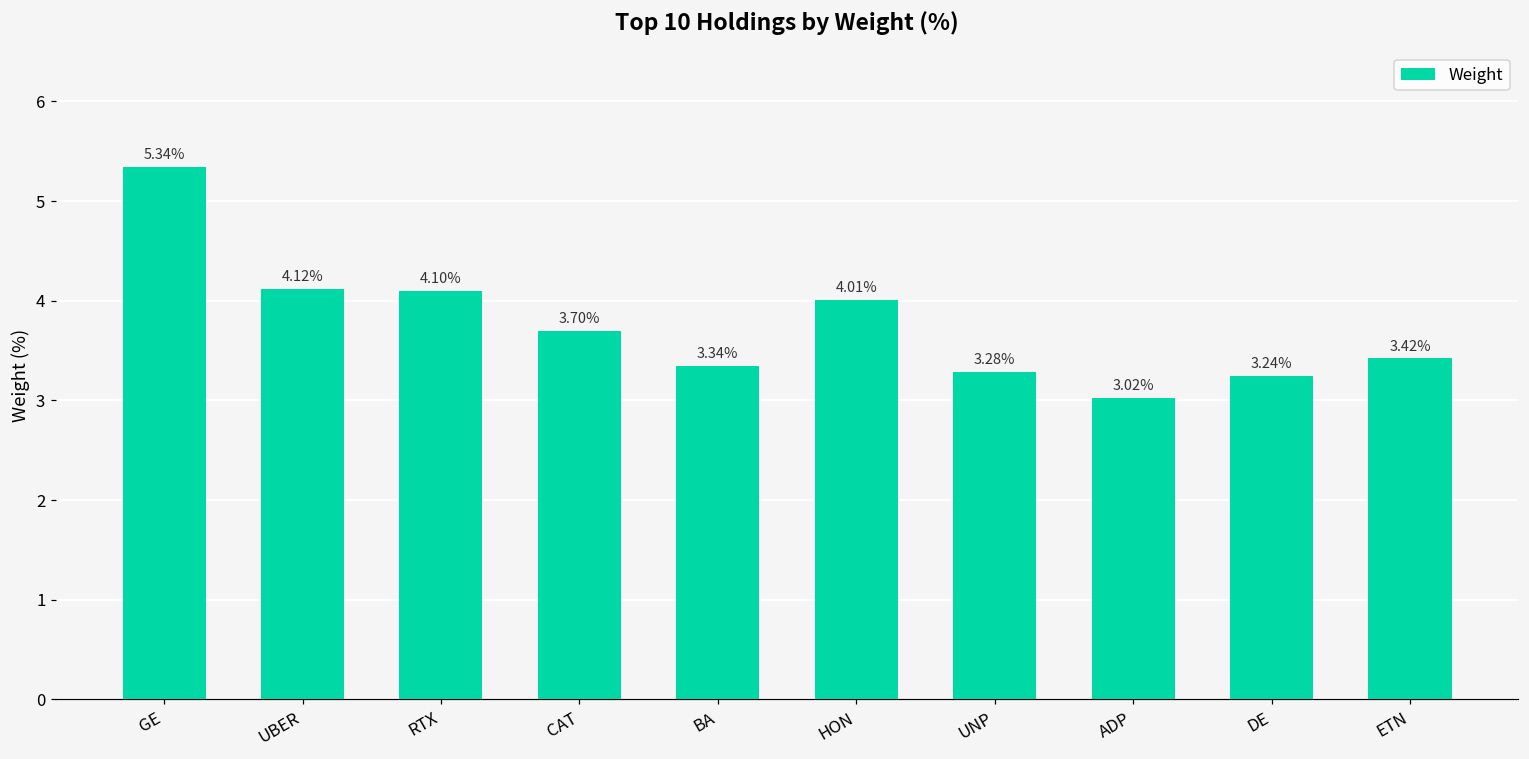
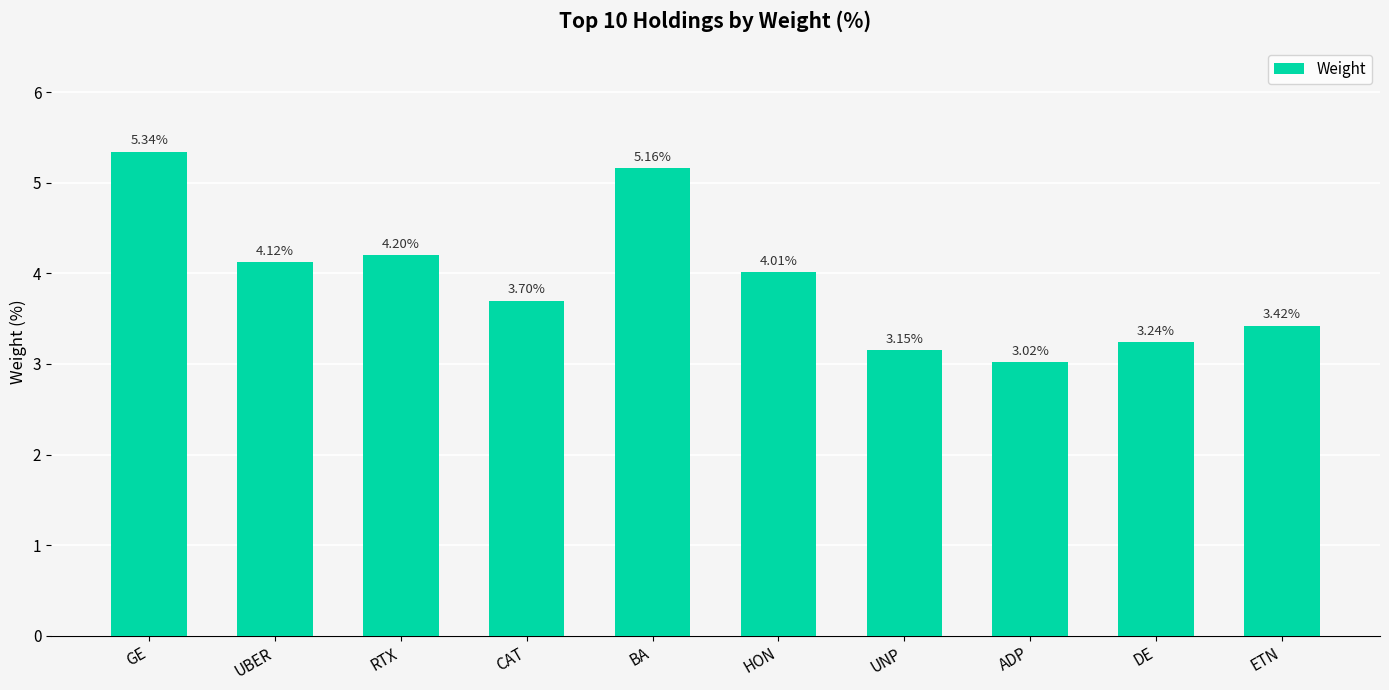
RTX: 4.10% -> 4.20%
BA: 3.34% -> 5.16%
UNP: 3.28% -> 3.15%
